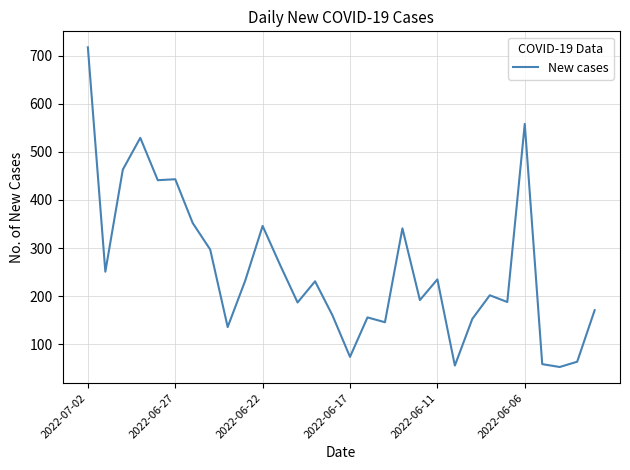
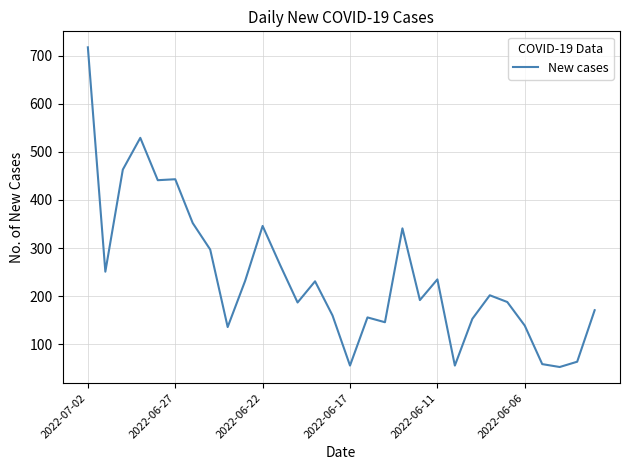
2022-06-17: 70 -> 60
2022-06-06: 560 -> 140
